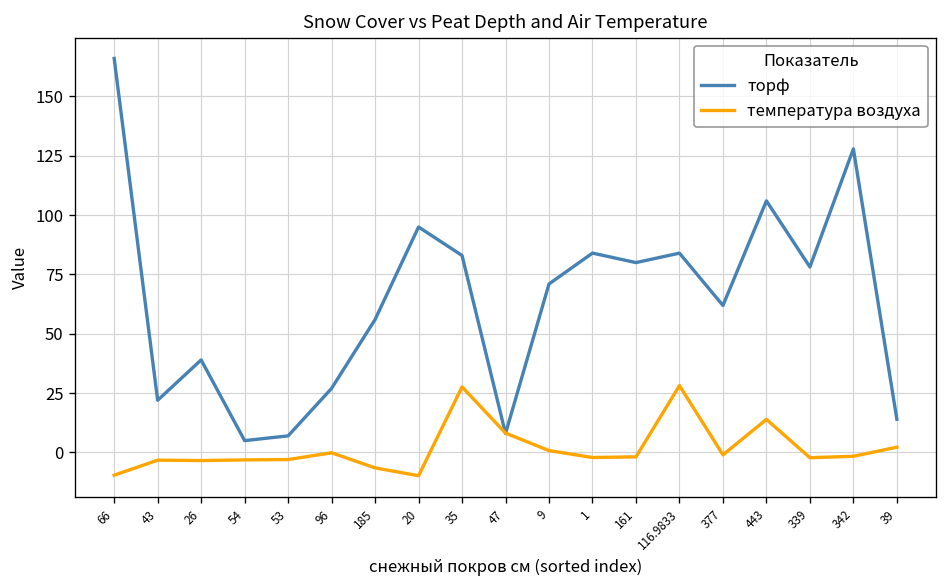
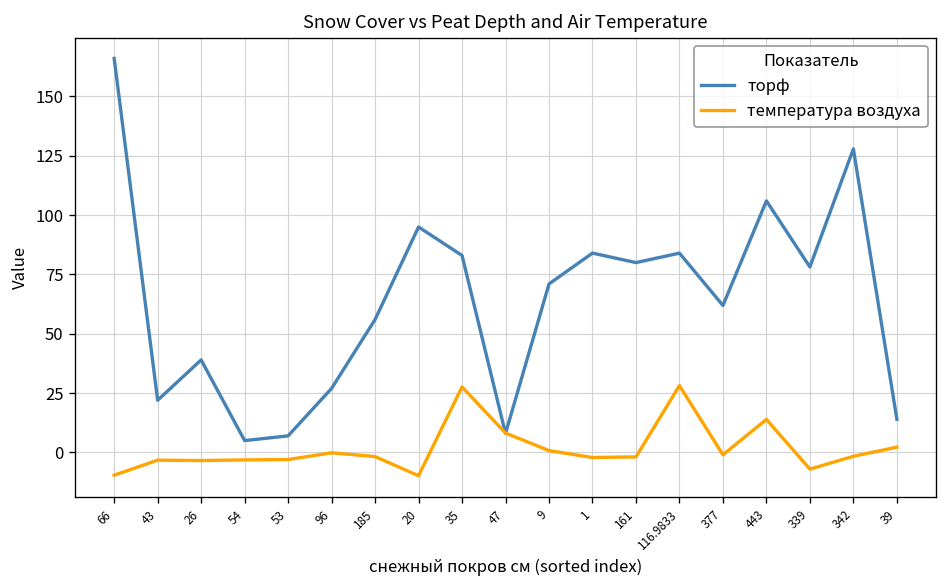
температура воздуха, 185: -6 -> -2
температура воздуха, 339: -2 -> -7
